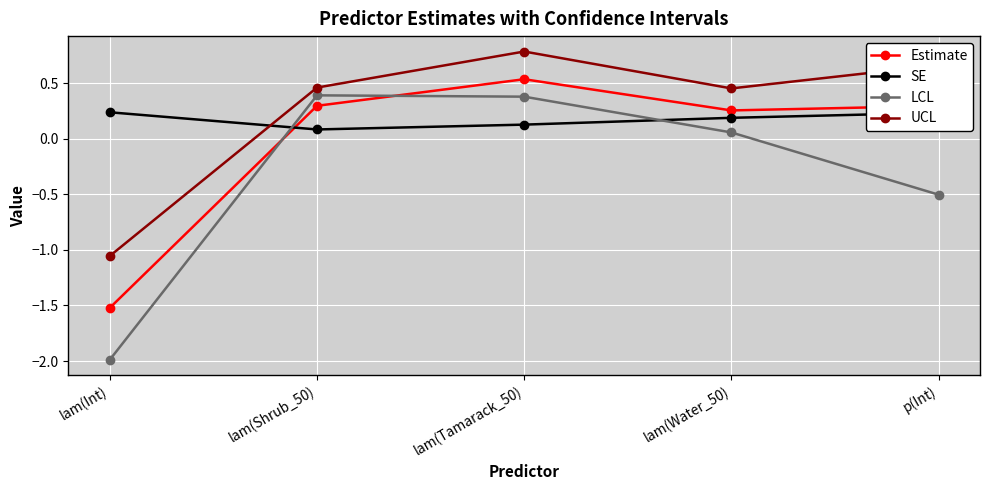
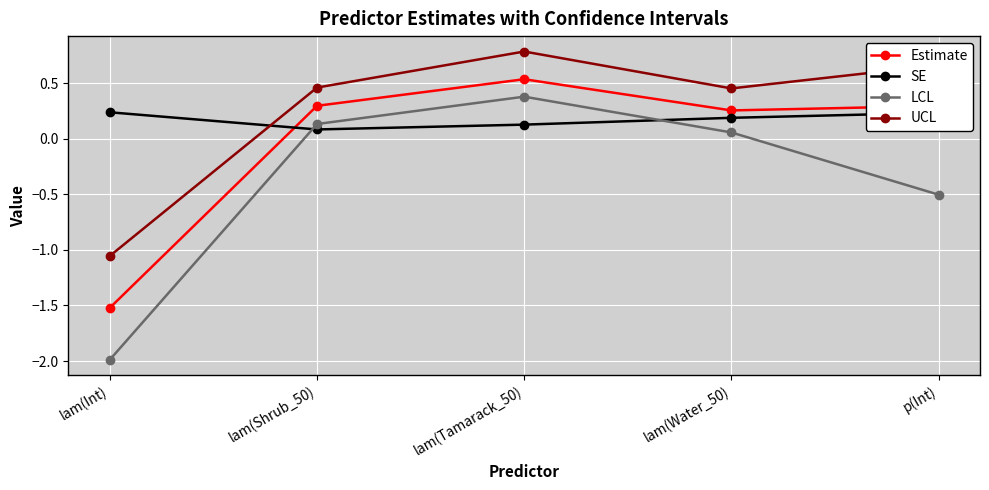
LCL, lam(Shrub_50): 0.39 -> 0.13
